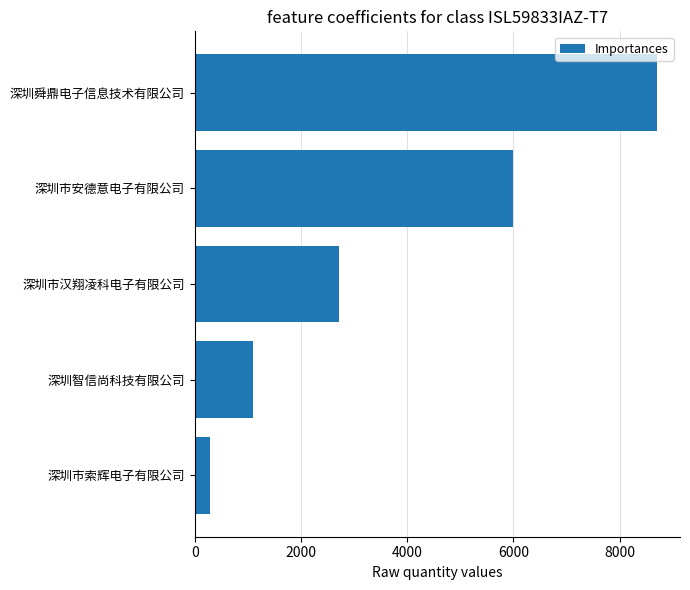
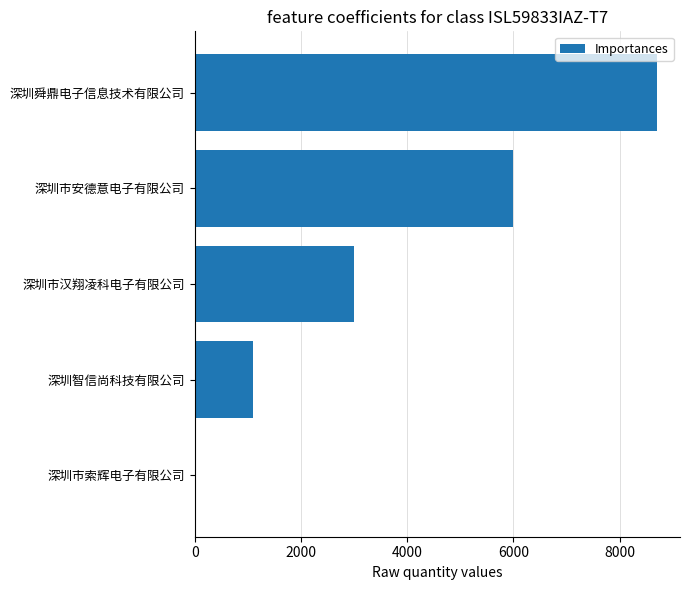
深圳市汉翔凌科电子有限公司: 2700 -> 3000
深圳市索辉电子有限公司: 300 -> 0
